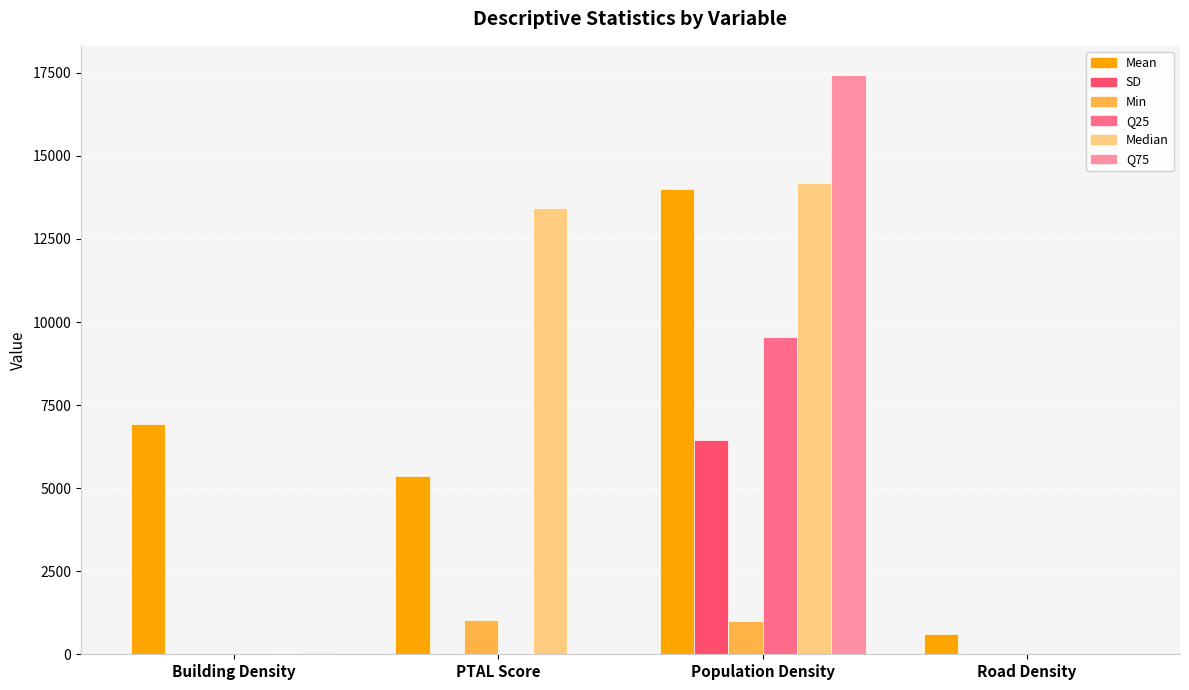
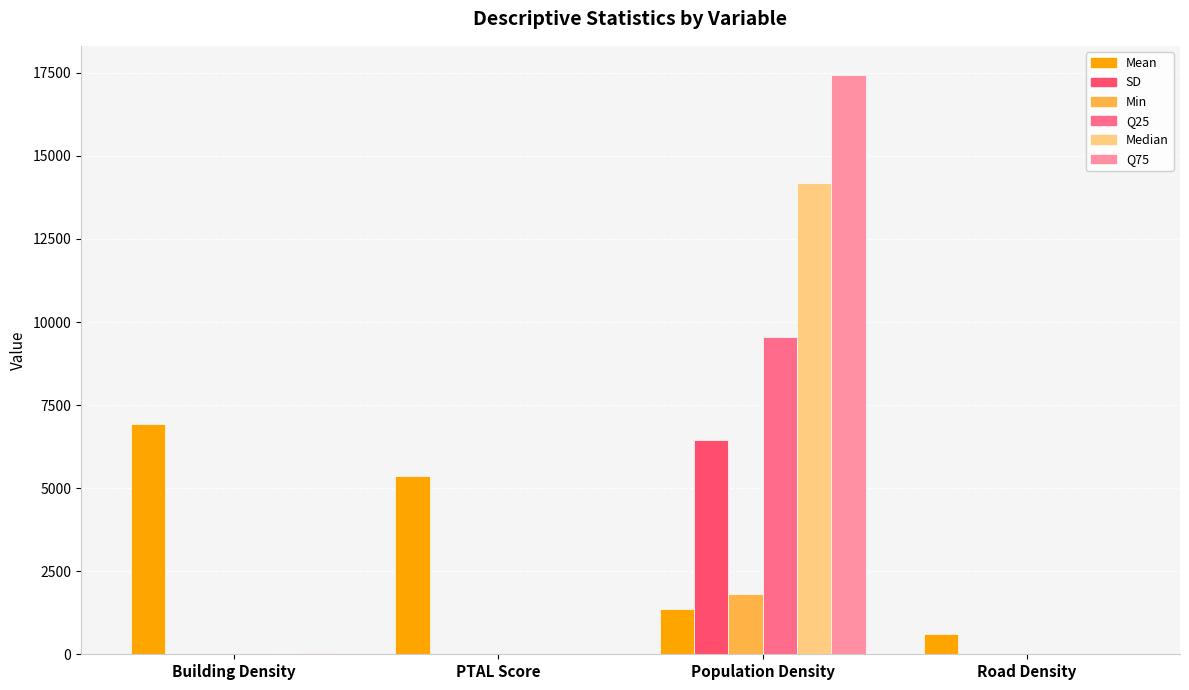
Min, PTAL Score: 1000 -> 0
Median, PTAL Score: 13400 -> 0
Mean, Population Density: 14000 -> 1400
Min, Population Density: 1000 -> 1800
